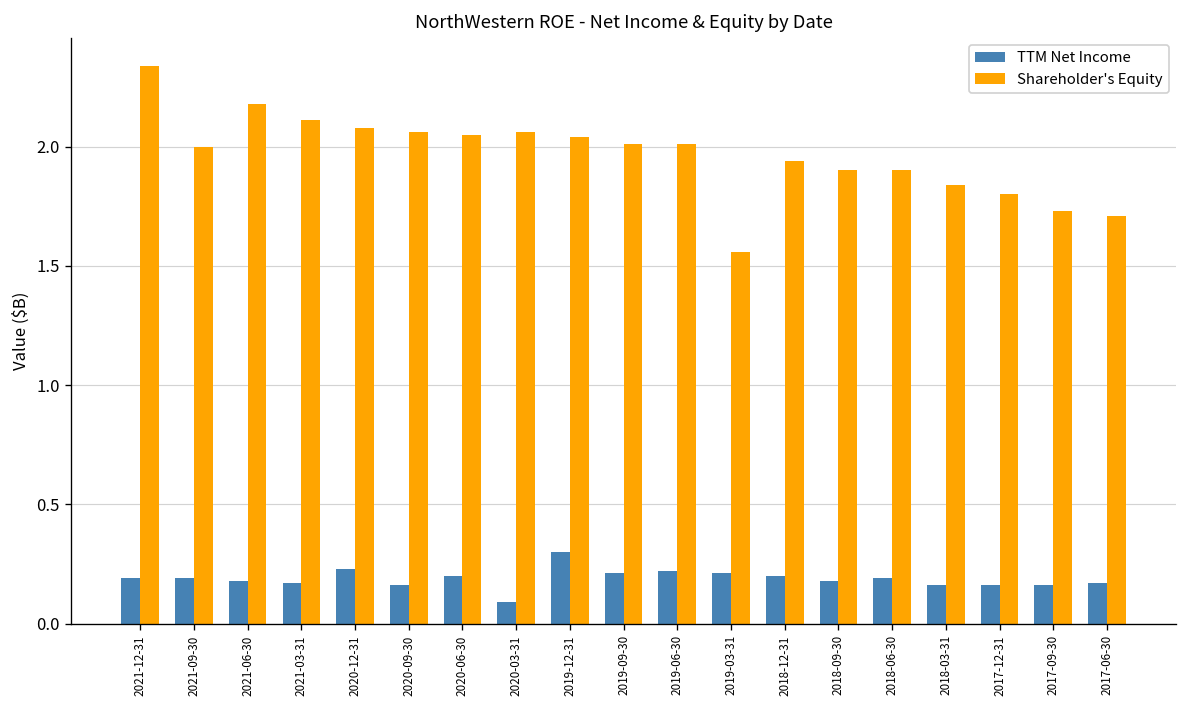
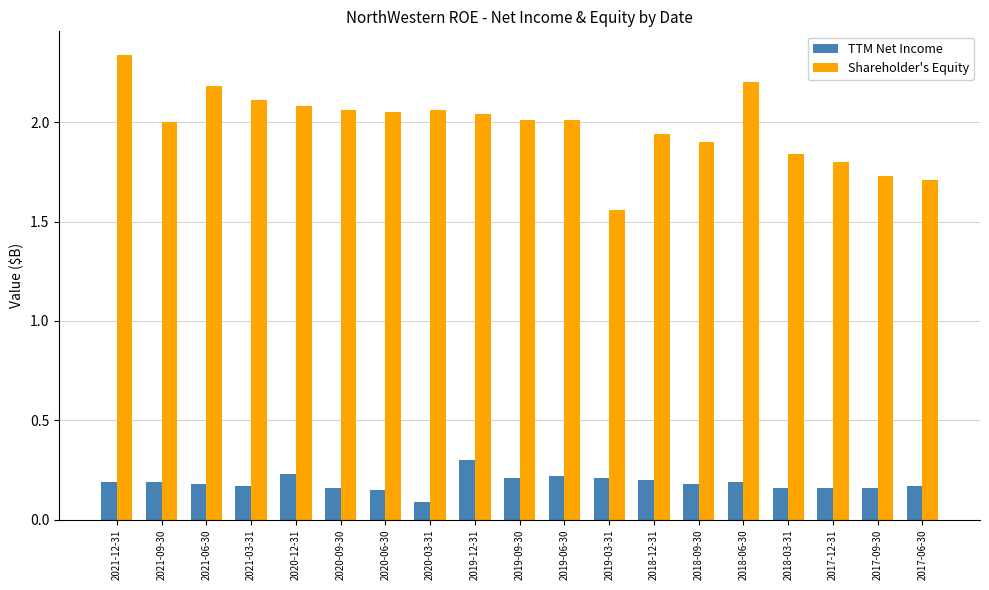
TTM Net Income, 2020-06-30: 0.20 -> 0.15
Shareholder's Equity, 2018-06-30: 1.9 -> 2.2
